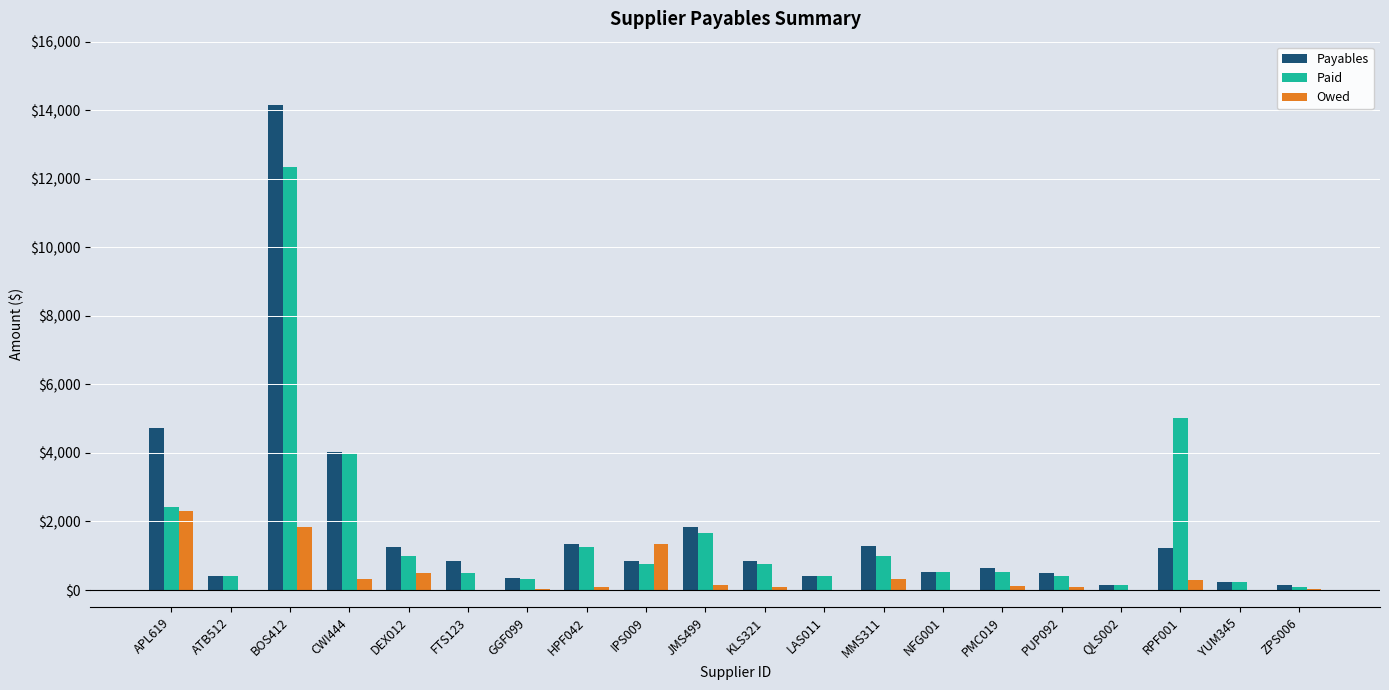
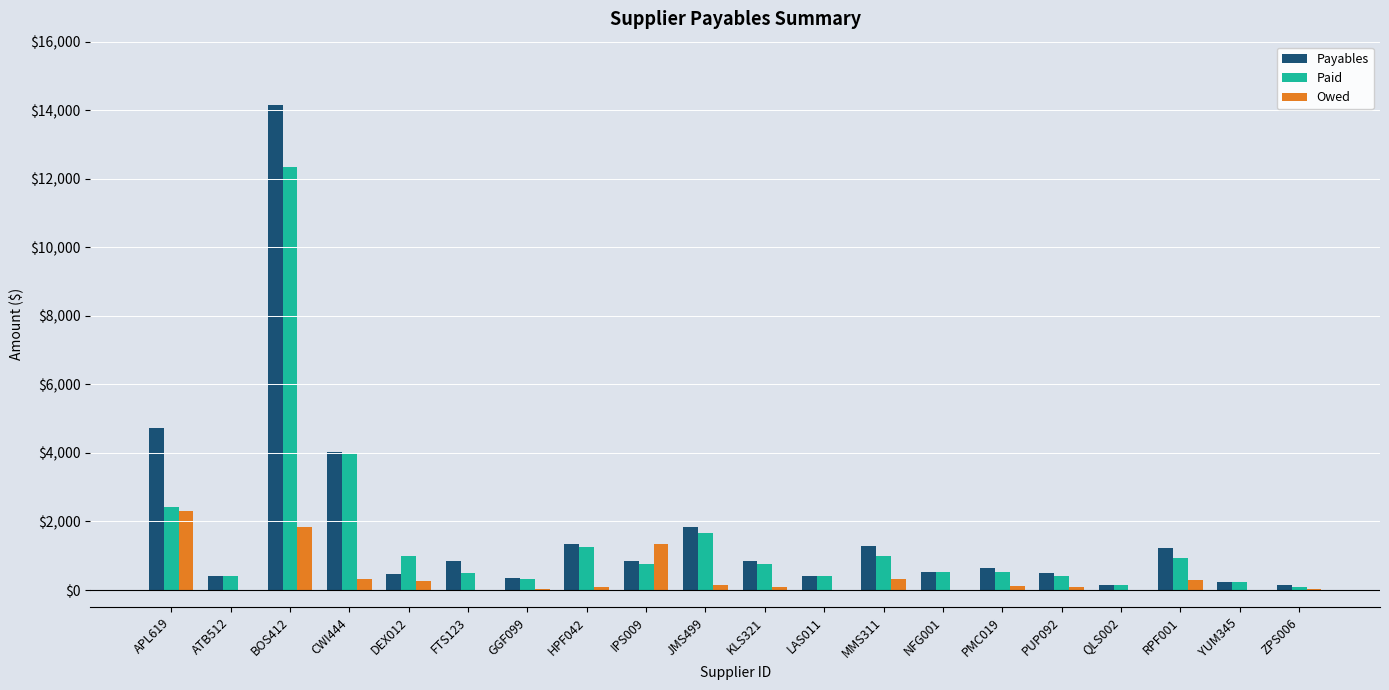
Payables, DEX012: $1,200 -> $500
Owed, DEX012: $500 -> $300
Paid, RPF001: $5,000 -> $900
